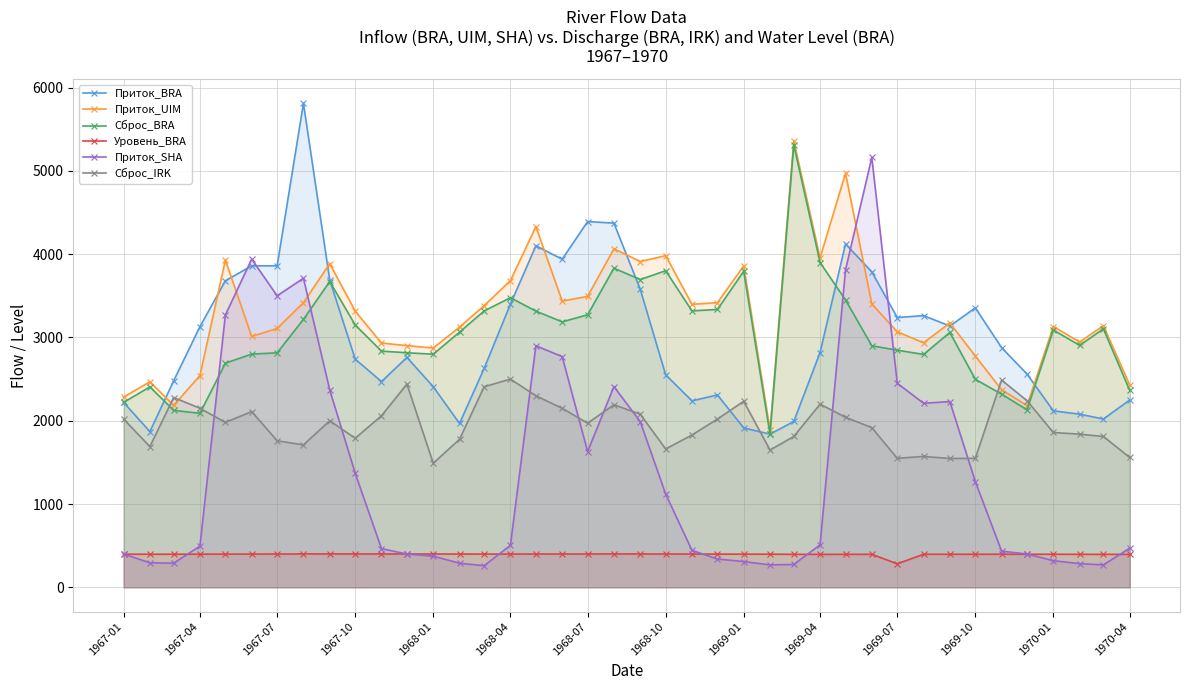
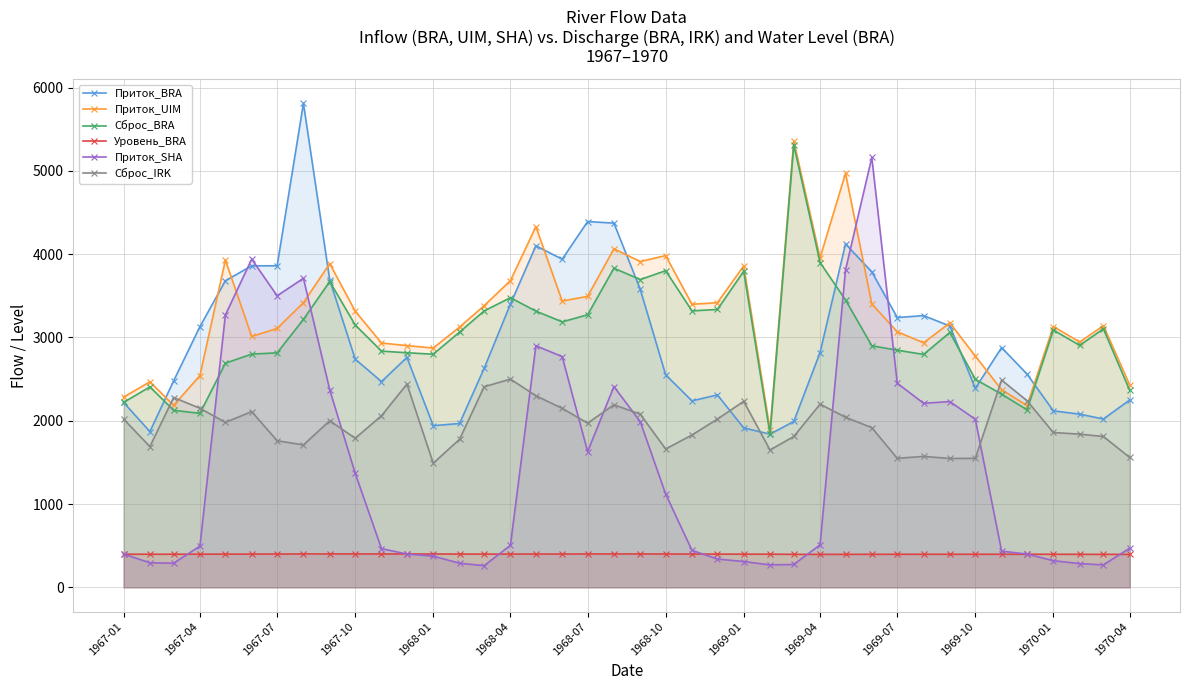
Приток_BRA, 1968-01: 2400 -> 1900
Уровень_BRA, 1969-07: 300 -> 400
Приток_BRA, 1969-10: 3400 -> 2400
Приток_SHA, 1969-10: 1300 -> 2000
